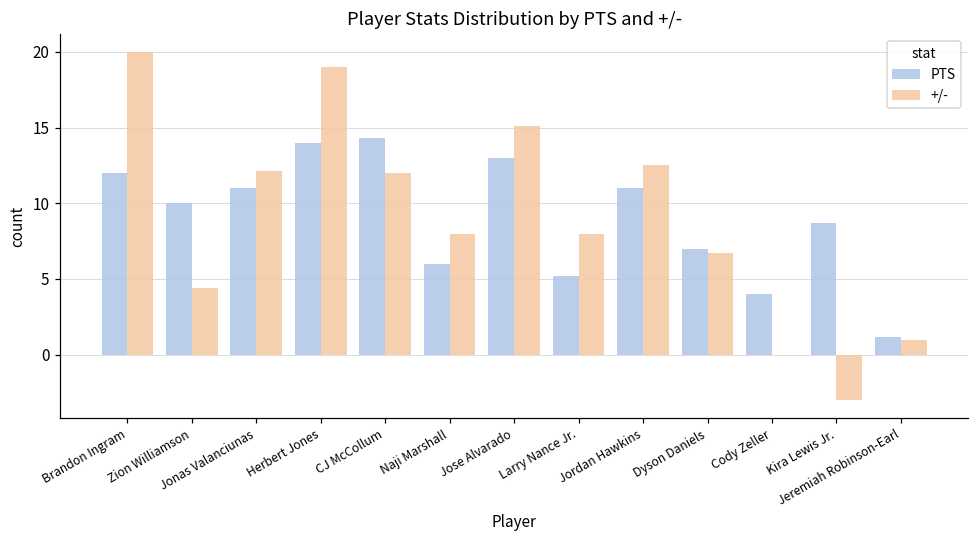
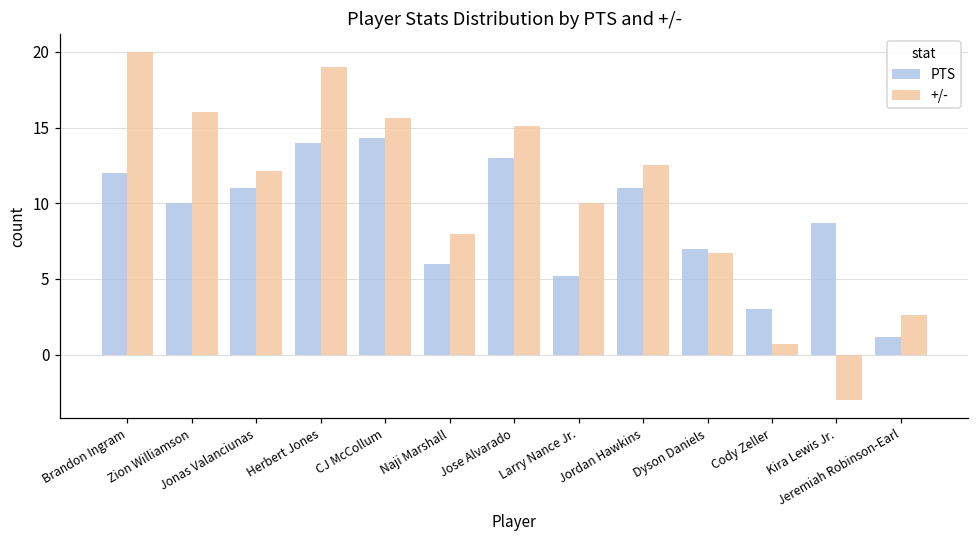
+/-, Zion Williamson: 4.4 -> 16.0
+/-, CJ McCollum: 12.0 -> 15.6
+/-, Larry Nance Jr.: 8 -> 10
PTS, Cody Zeller: 4 -> 3
+/-, Cody Zeller: 0.0 -> 0.7
+/-, Jeremiah Robinson-Earl: 1.0 -> 2.6
